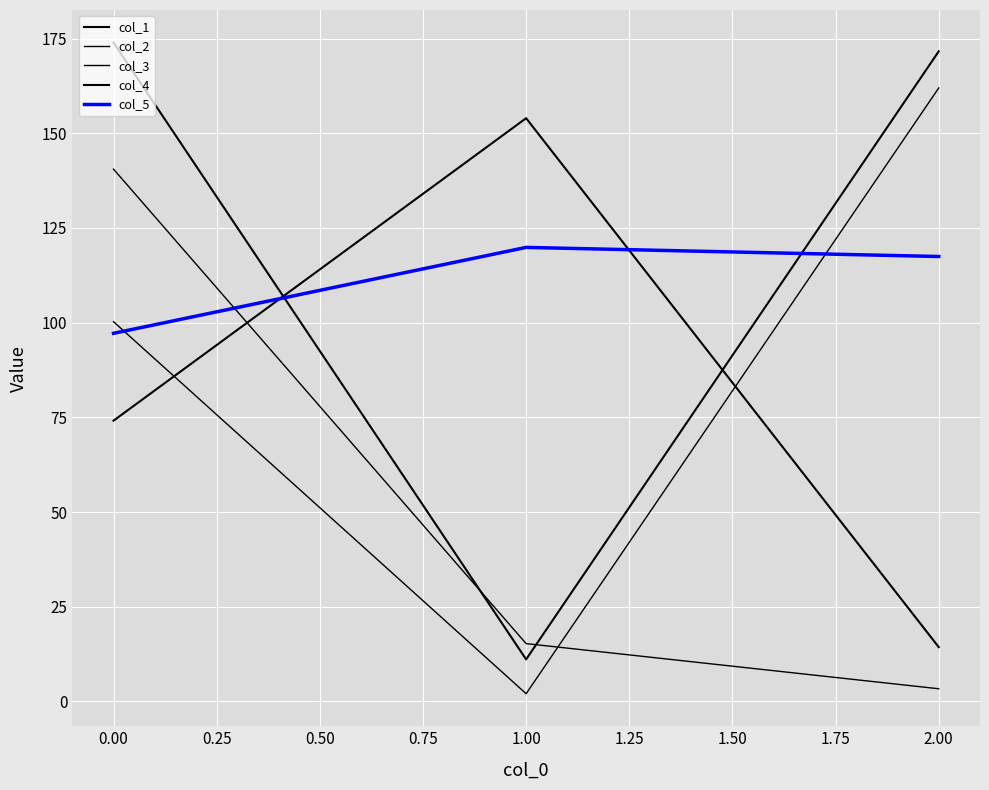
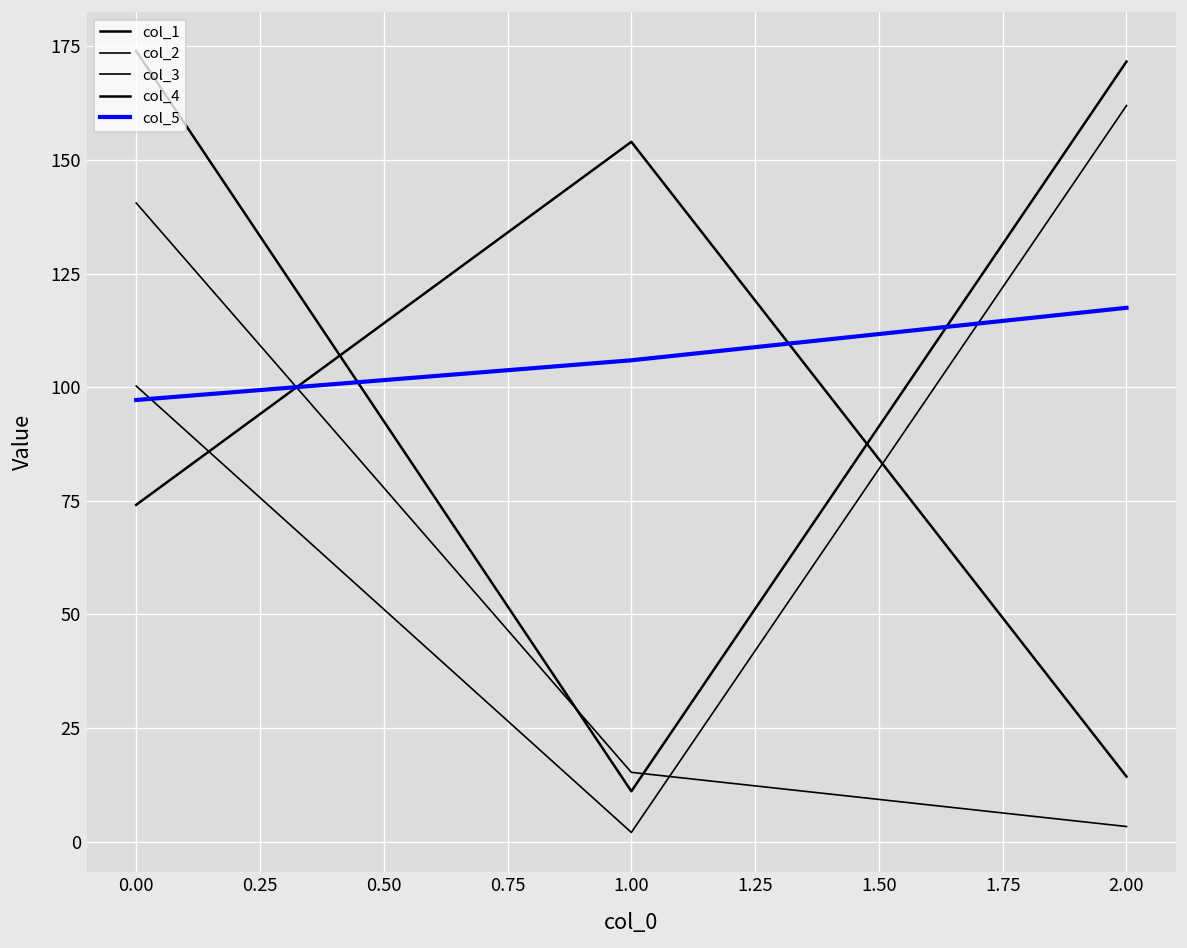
col_5, 1.00: 120 -> 106
